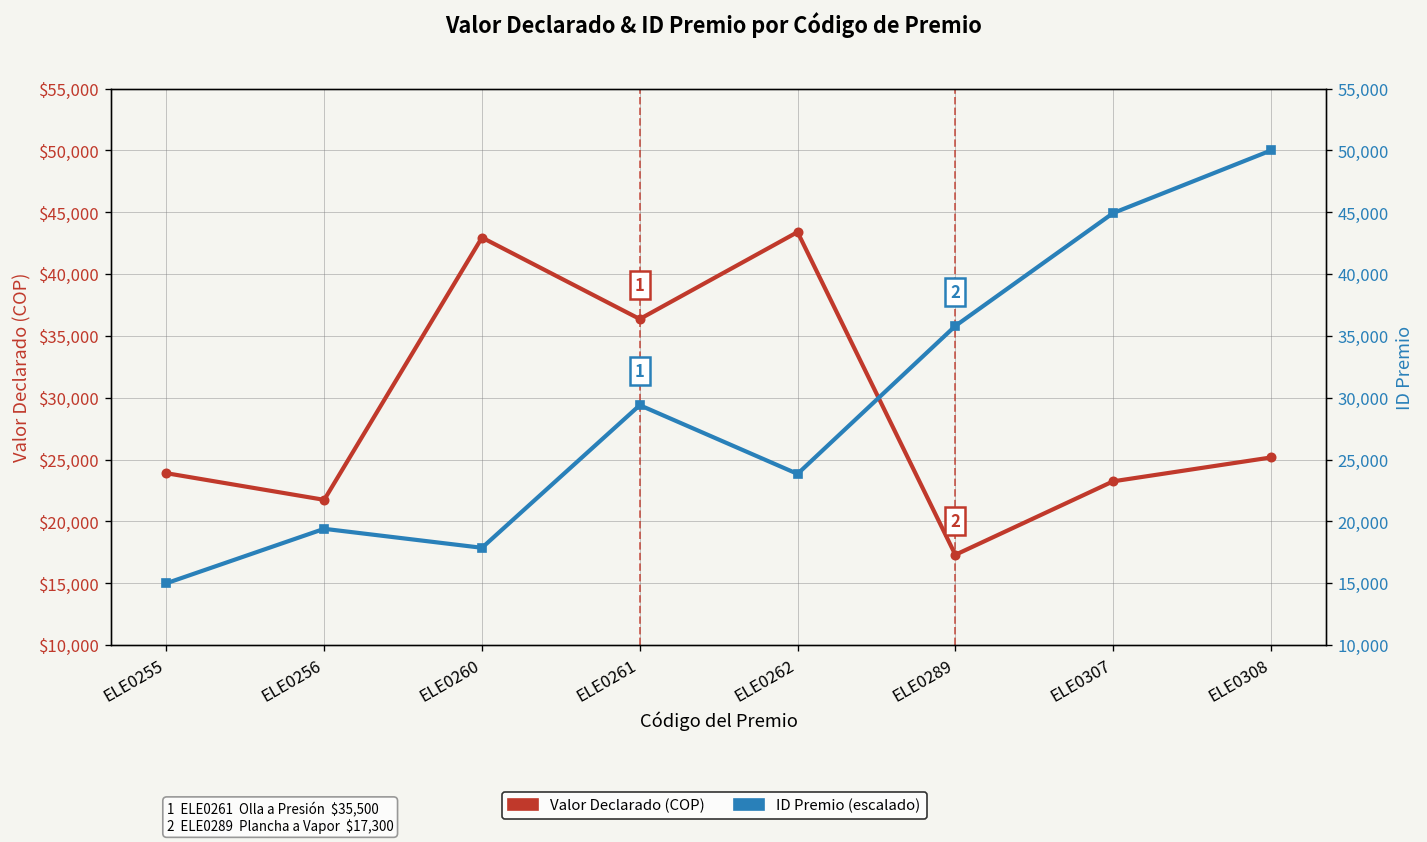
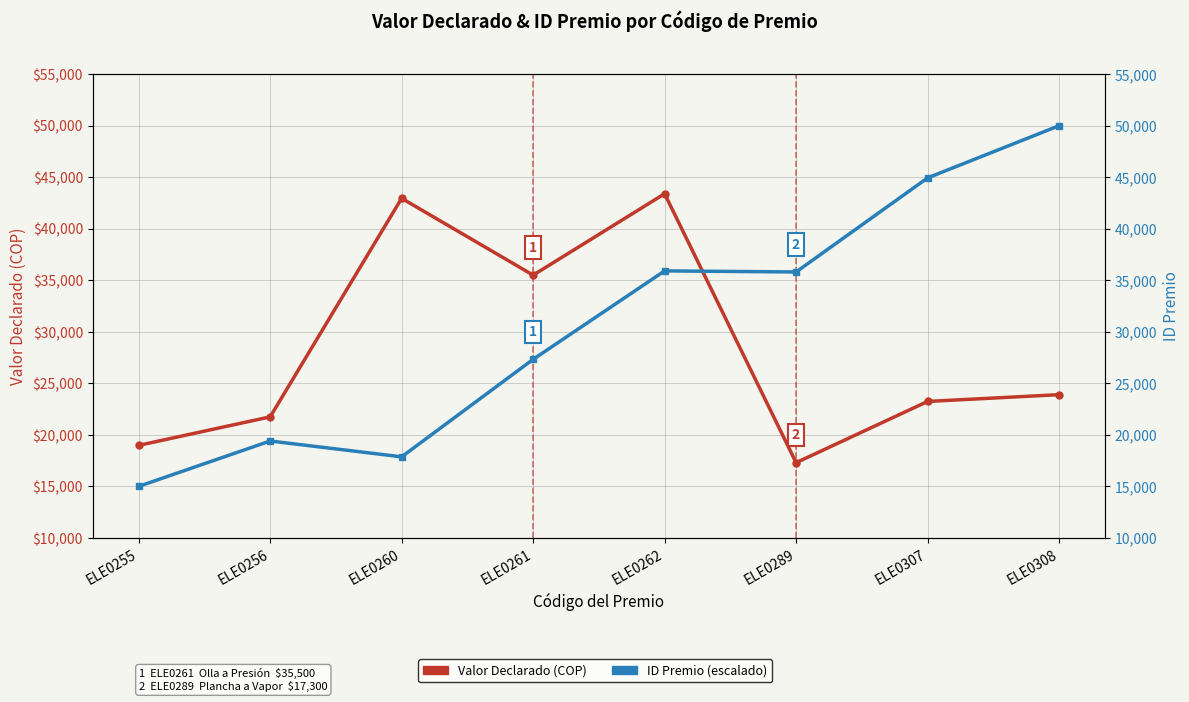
Valor Declarado (COP), ELE0255: $23,900 -> $19,000
Valor Declarado (COP), ELE0261: $36,400 -> $35,500
Valor Declarado (COP), ELE0308: $25,200 -> $23,900
ID Premio (escalado), ELE0261: 29,400 -> 27,300
ID Premio (escalado), ELE0262: 23,800 -> 35,900
